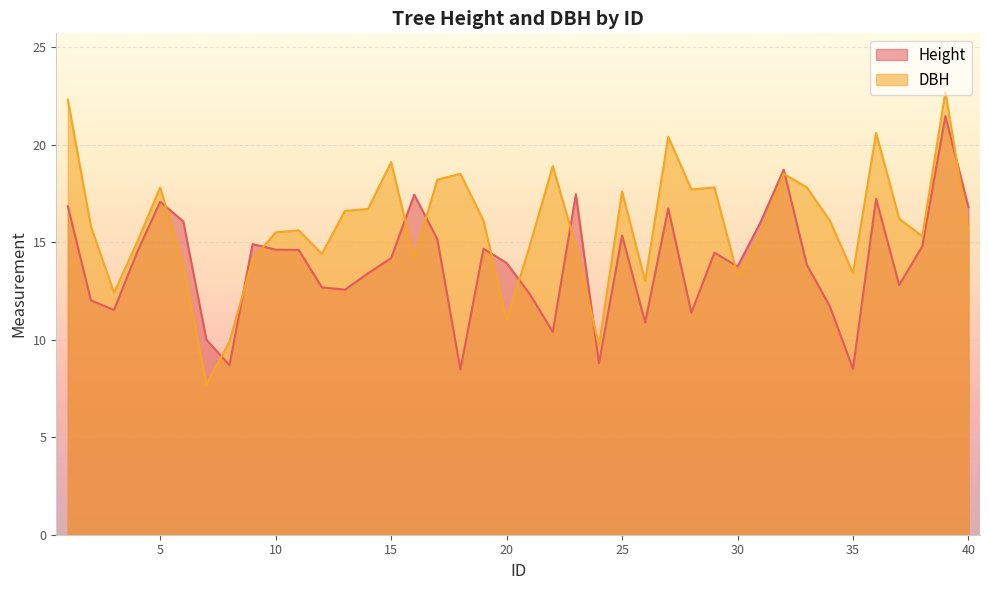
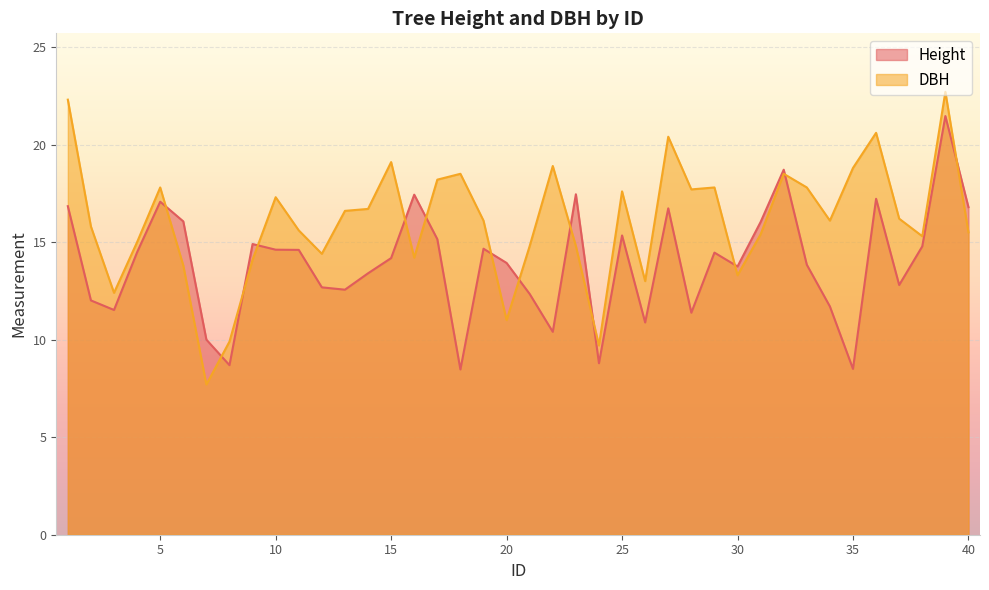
DBH, 10: 15.5 -> 17.3
DBH, 35: 13.4 -> 18.8
